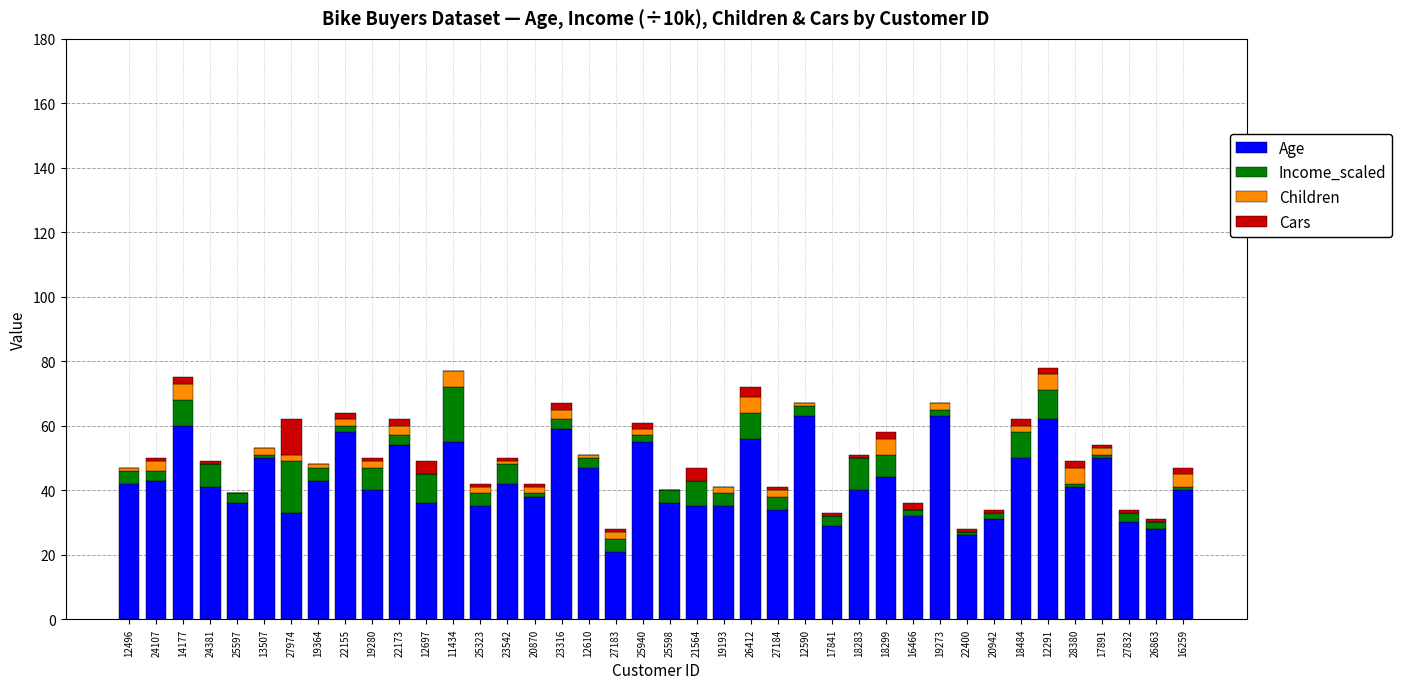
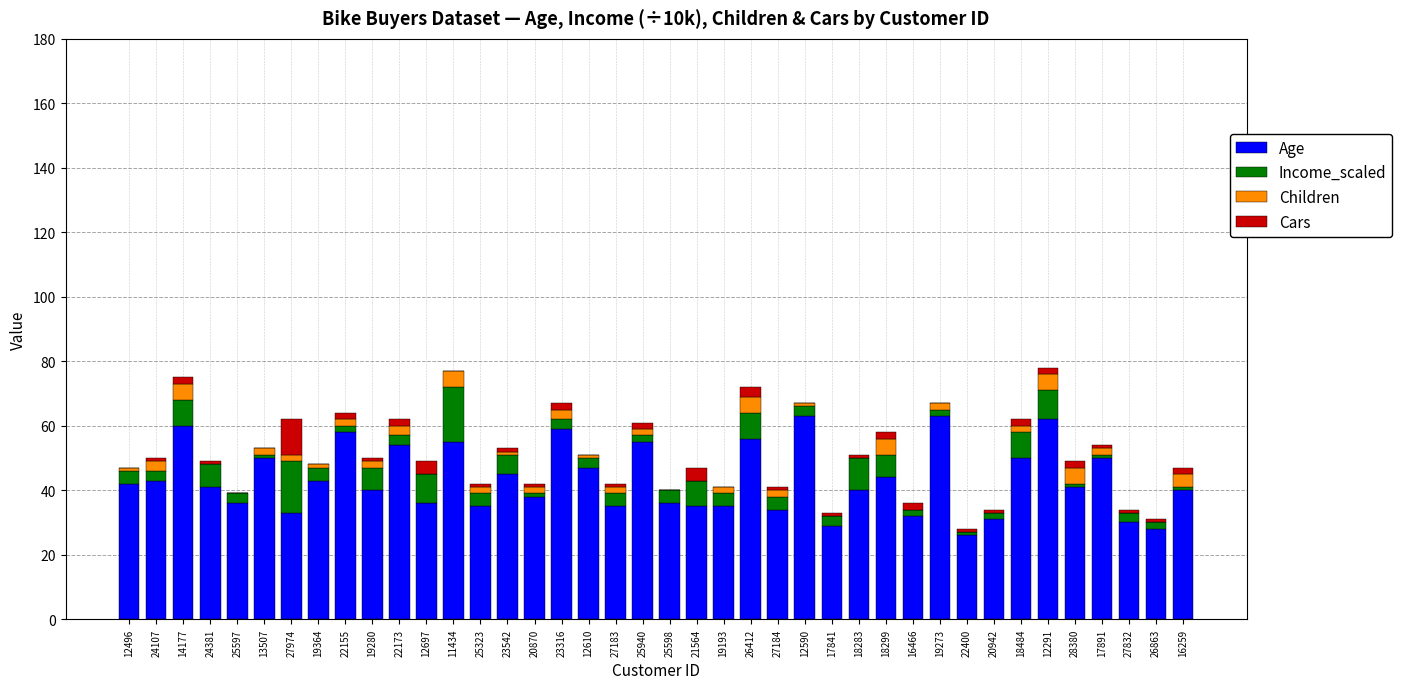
Age, 23542: 42 -> 45
Age, 27183: 21 -> 35
